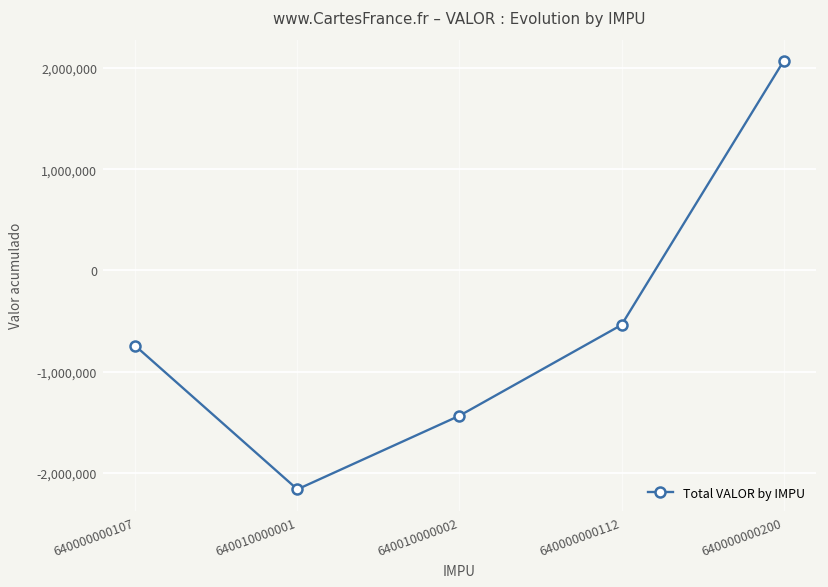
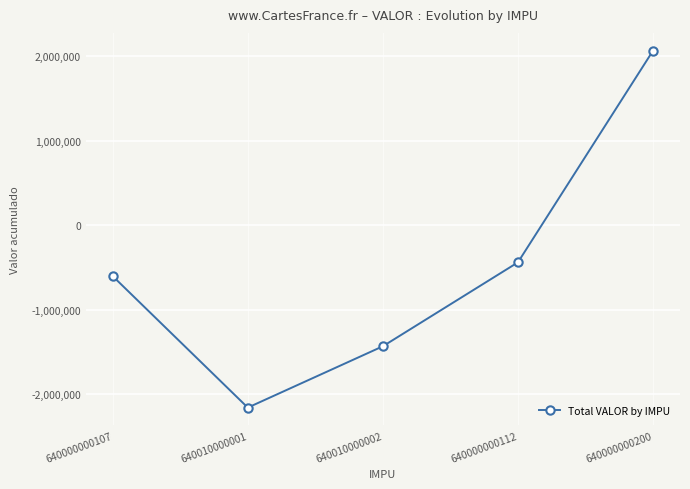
640000000107: -700,000 -> -600,000
640000000112: -500,000 -> -400,000
